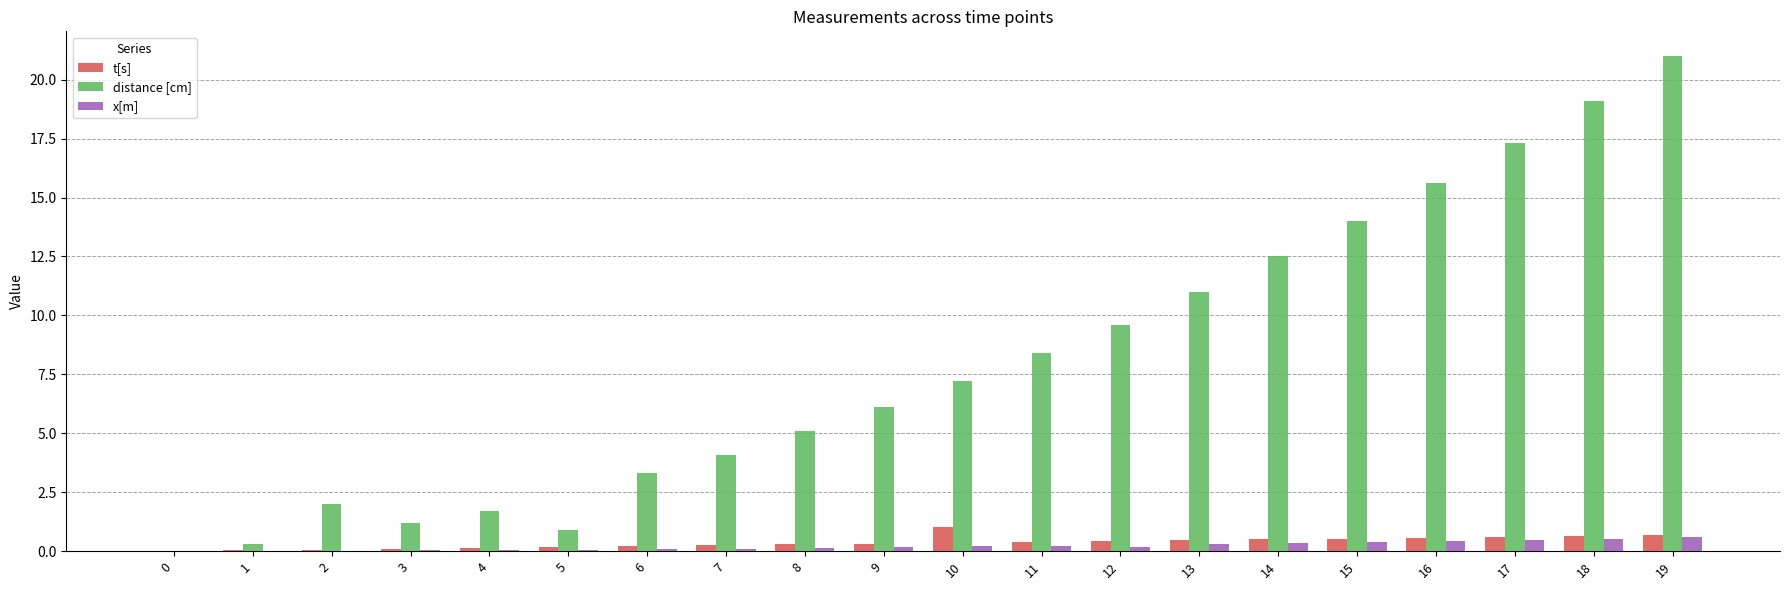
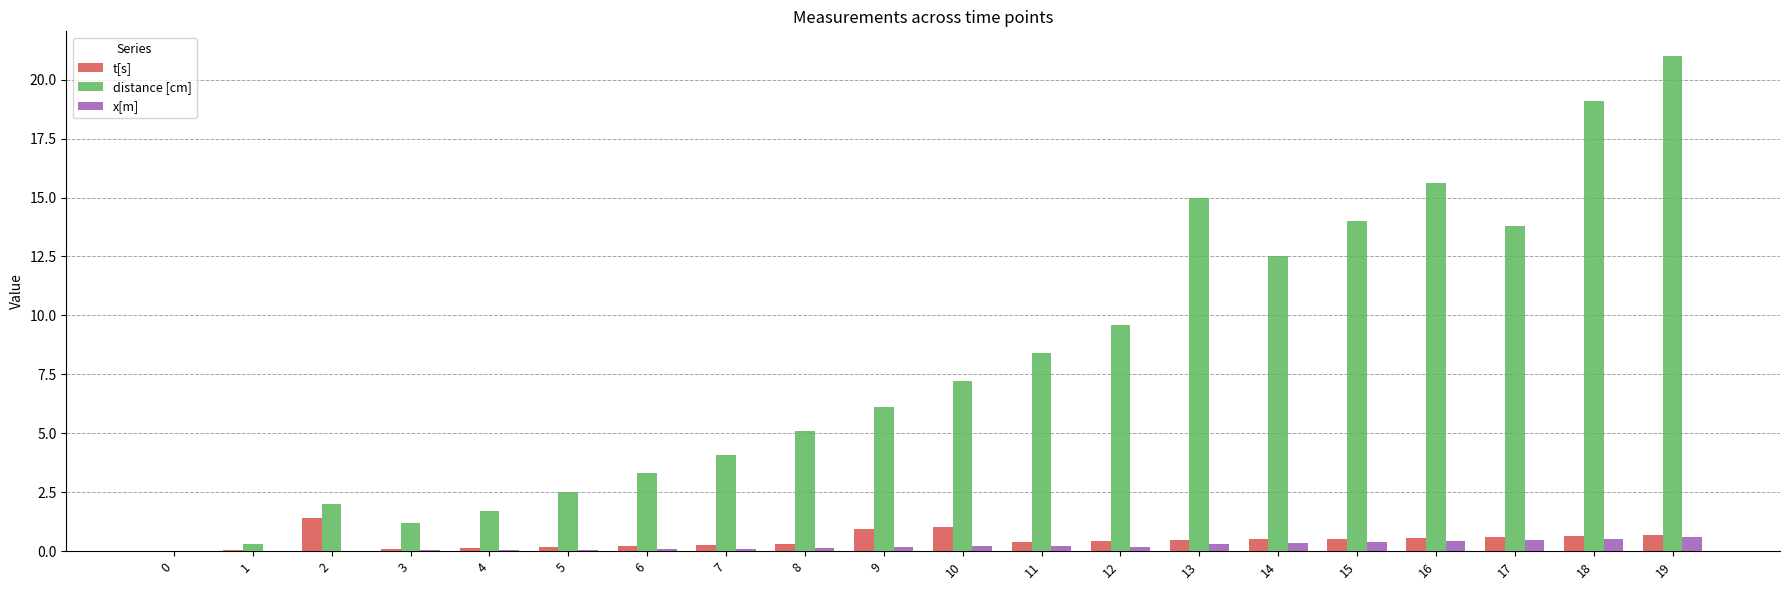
t[s], 2: 0.1 -> 1.4
distance [cm], 5: 0.9 -> 2.5
t[s], 9: 0.3 -> 1.0
distance [cm], 13: 11 -> 15
distance [cm], 17: 17.3 -> 13.8
